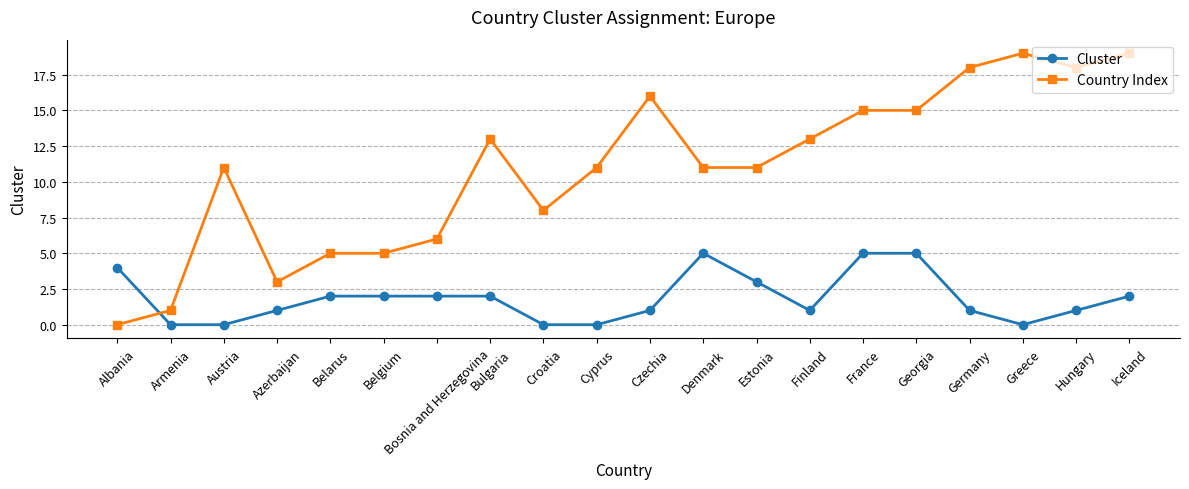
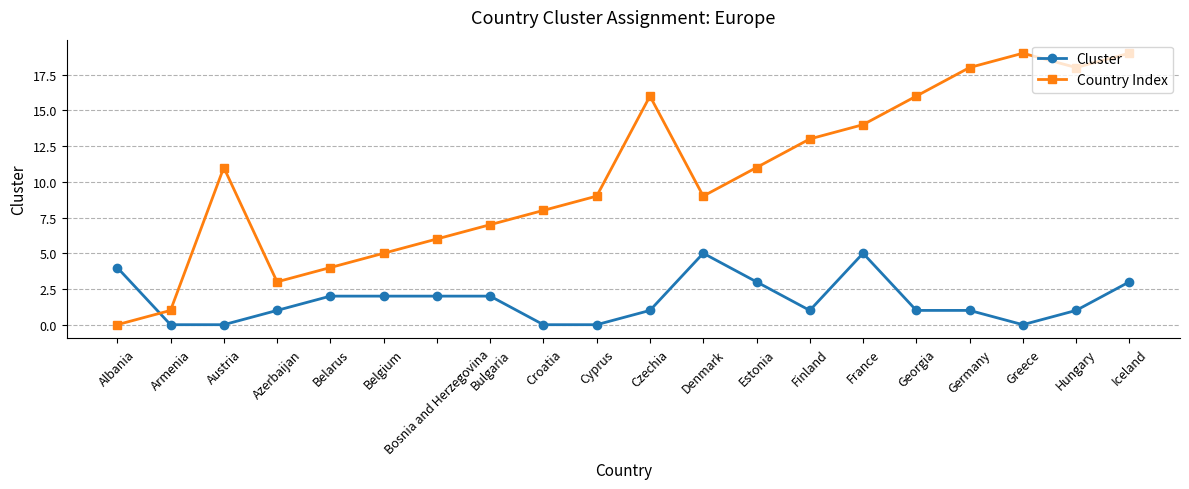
Country Index, Belarus: 5 -> 4
Country Index, Bulgaria: 13 -> 7
Country Index, Cyprus: 11 -> 9
Country Index, Denmark: 11 -> 9
Country Index, France: 15 -> 14
Cluster, Georgia: 5 -> 1
Country Index, Georgia: 15 -> 16
Cluster, Iceland: 2 -> 3
